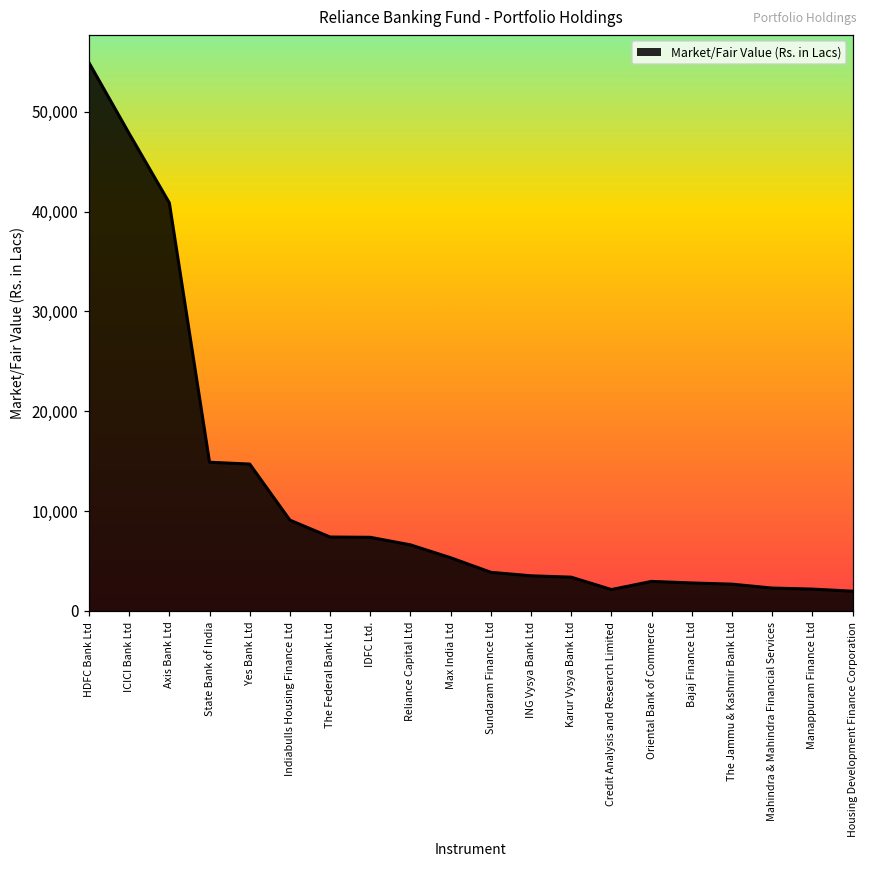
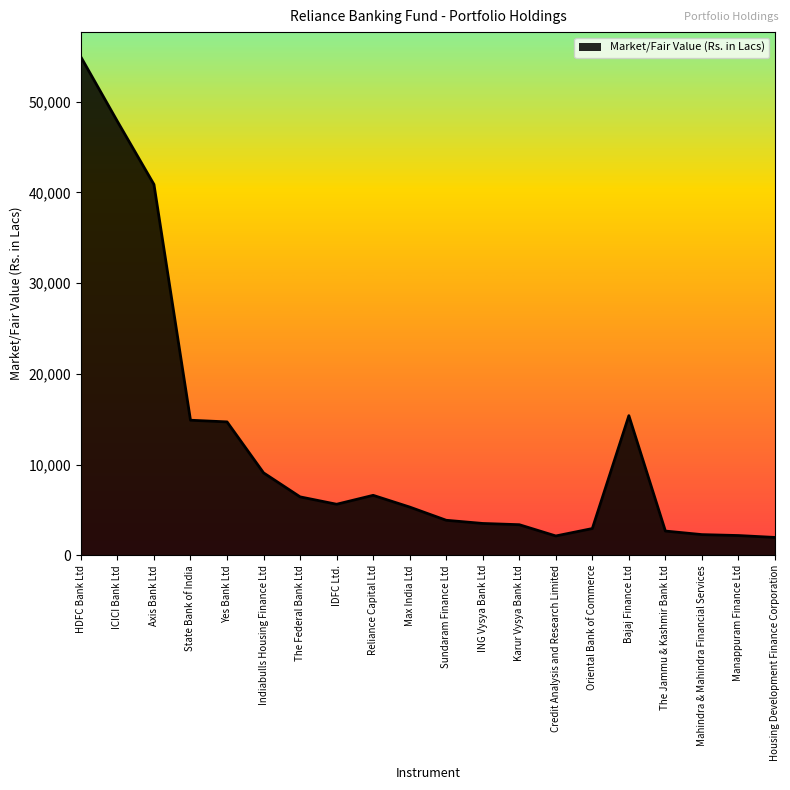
The Federal Bank Ltd: 7,000 -> 6,000
IDFC Ltd.: 7,000 -> 6,000
Bajaj Finance Ltd: 3,000 -> 15,000
